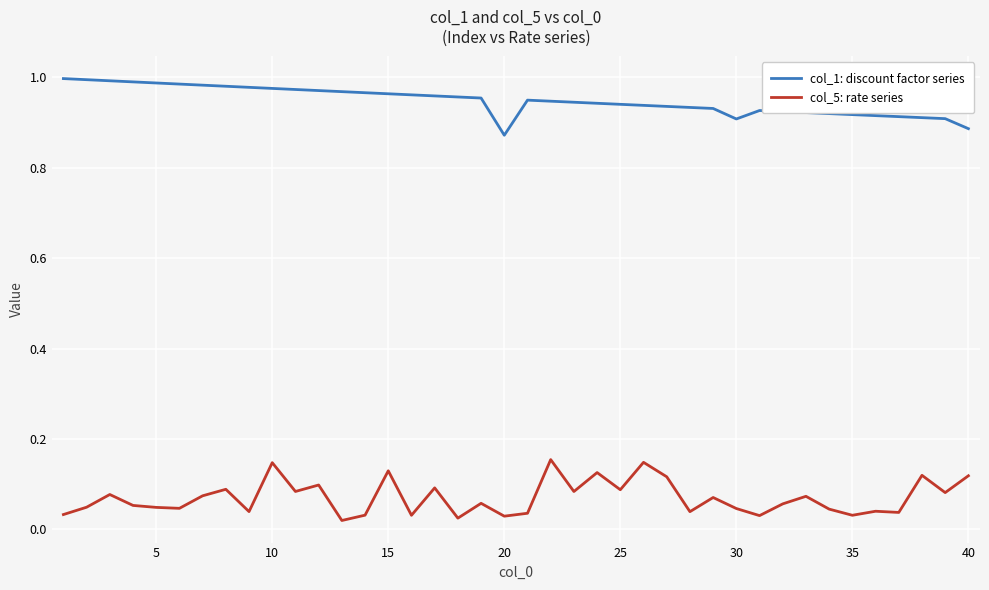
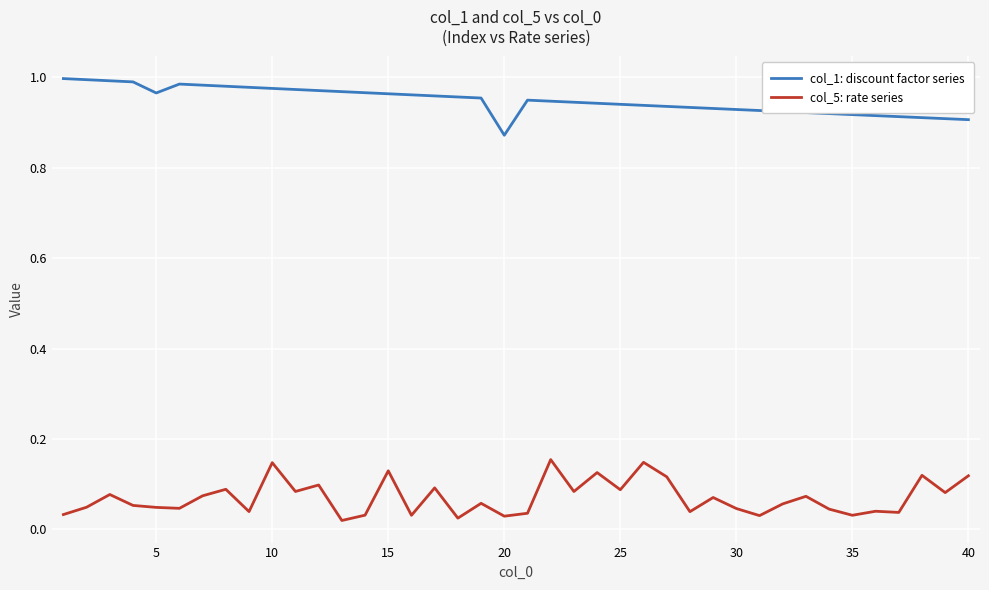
col_1: discount factor series, 5: 0.99 -> 0.97
col_1: discount factor series, 30: 0.91 -> 0.93
col_1: discount factor series, 40: 0.89 -> 0.91
